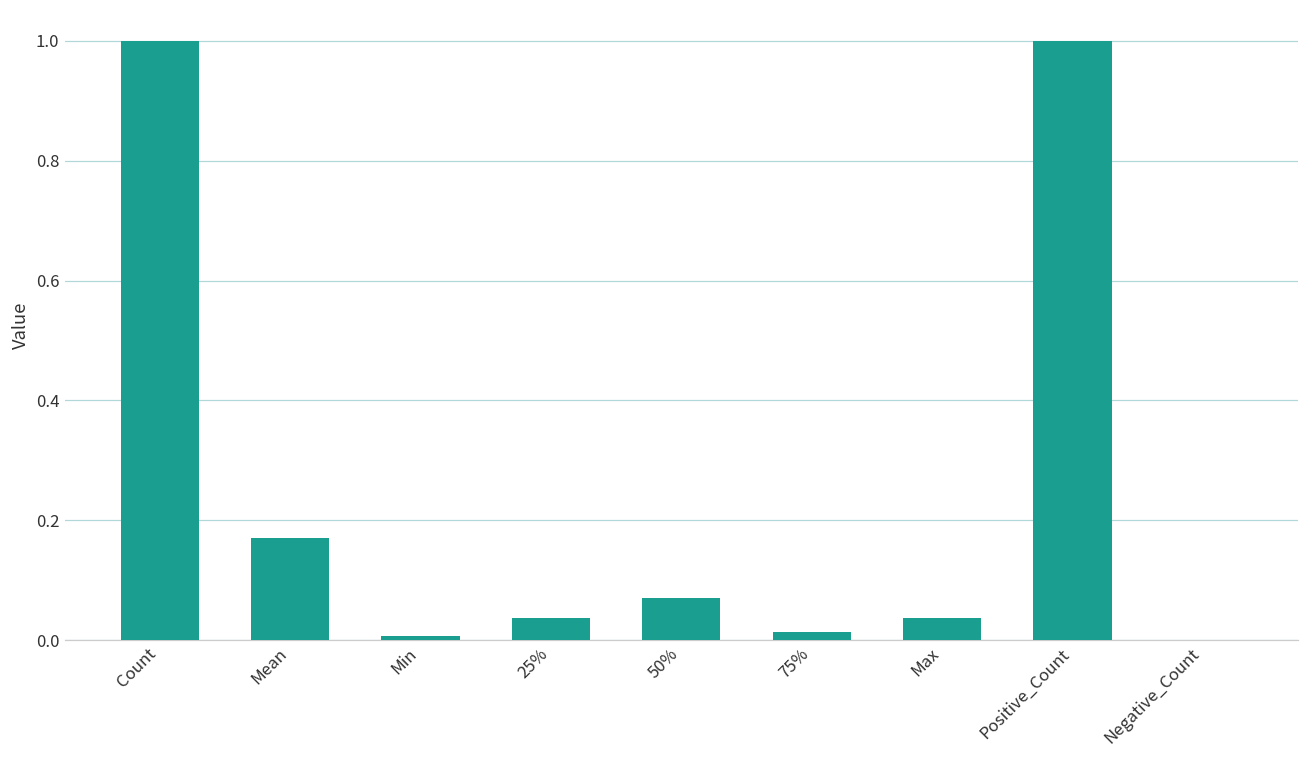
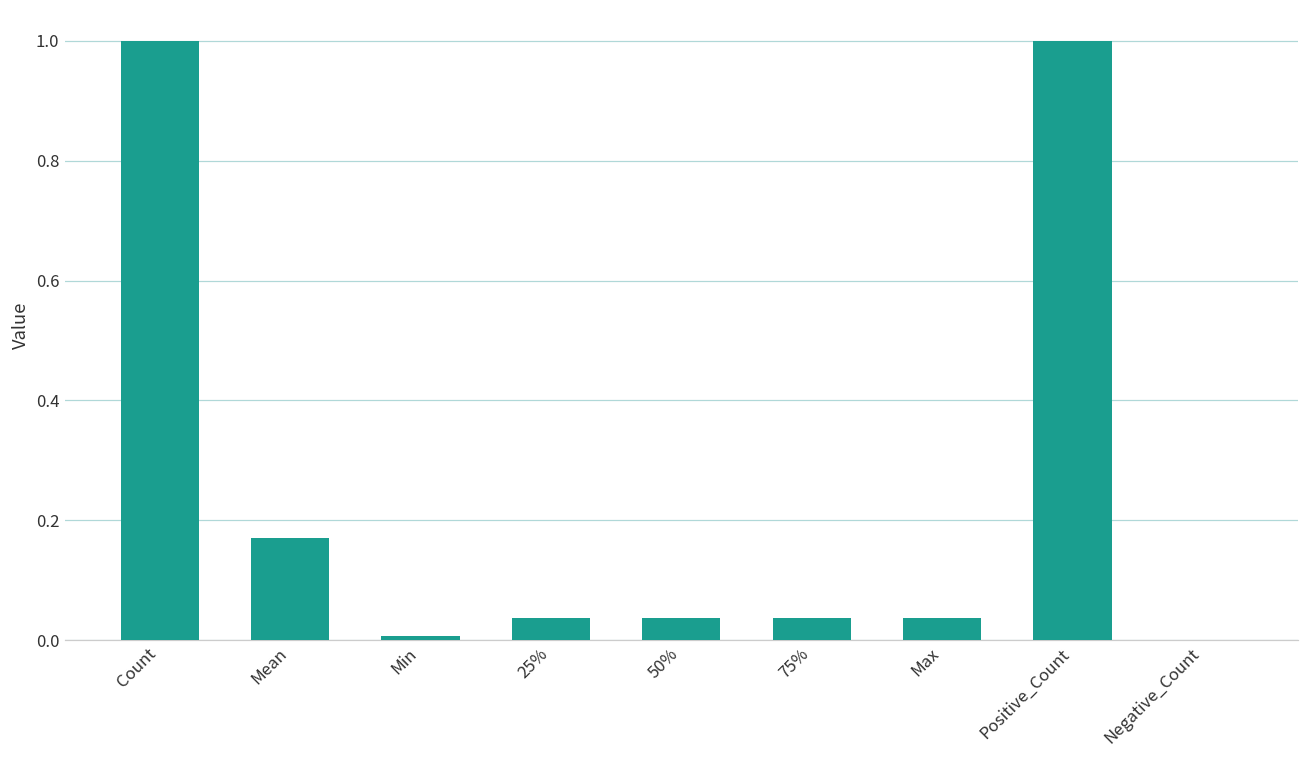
50%: 0.07 -> 0.04
75%: 0.01 -> 0.04
